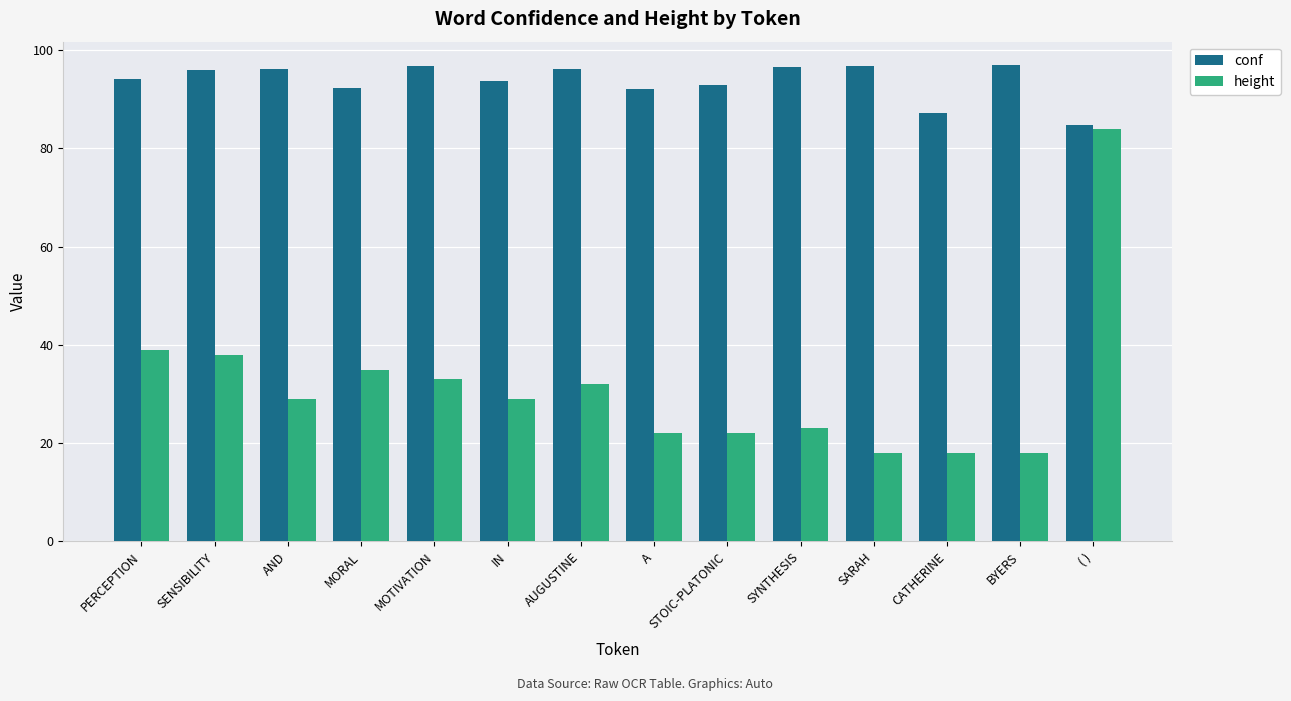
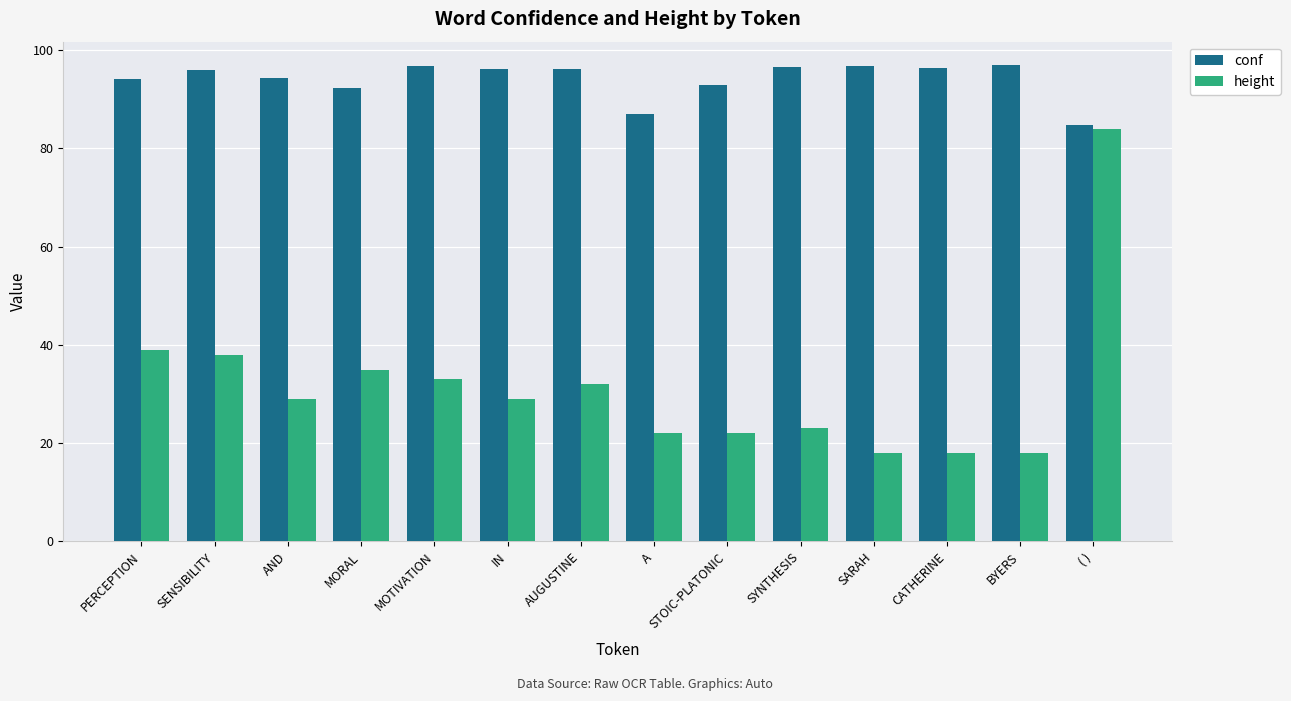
conf, AND: 96 -> 94
conf, IN: 94 -> 96
conf, A: 92 -> 87
conf, CATHERINE: 87 -> 96
